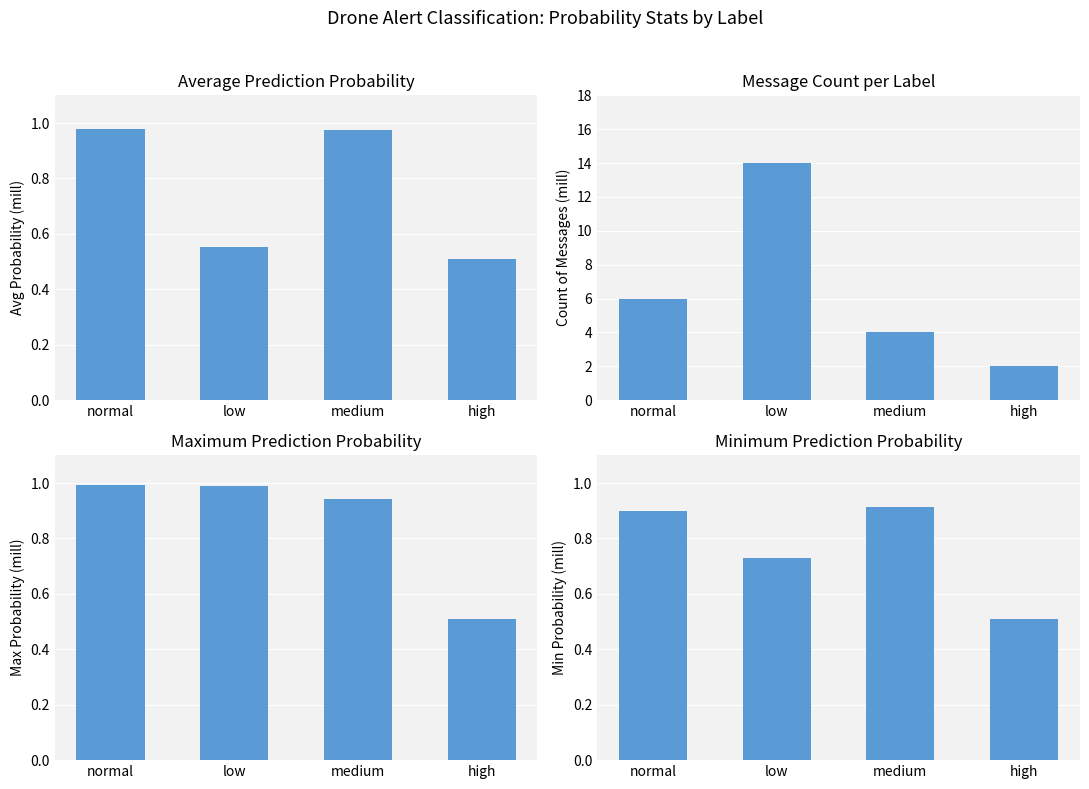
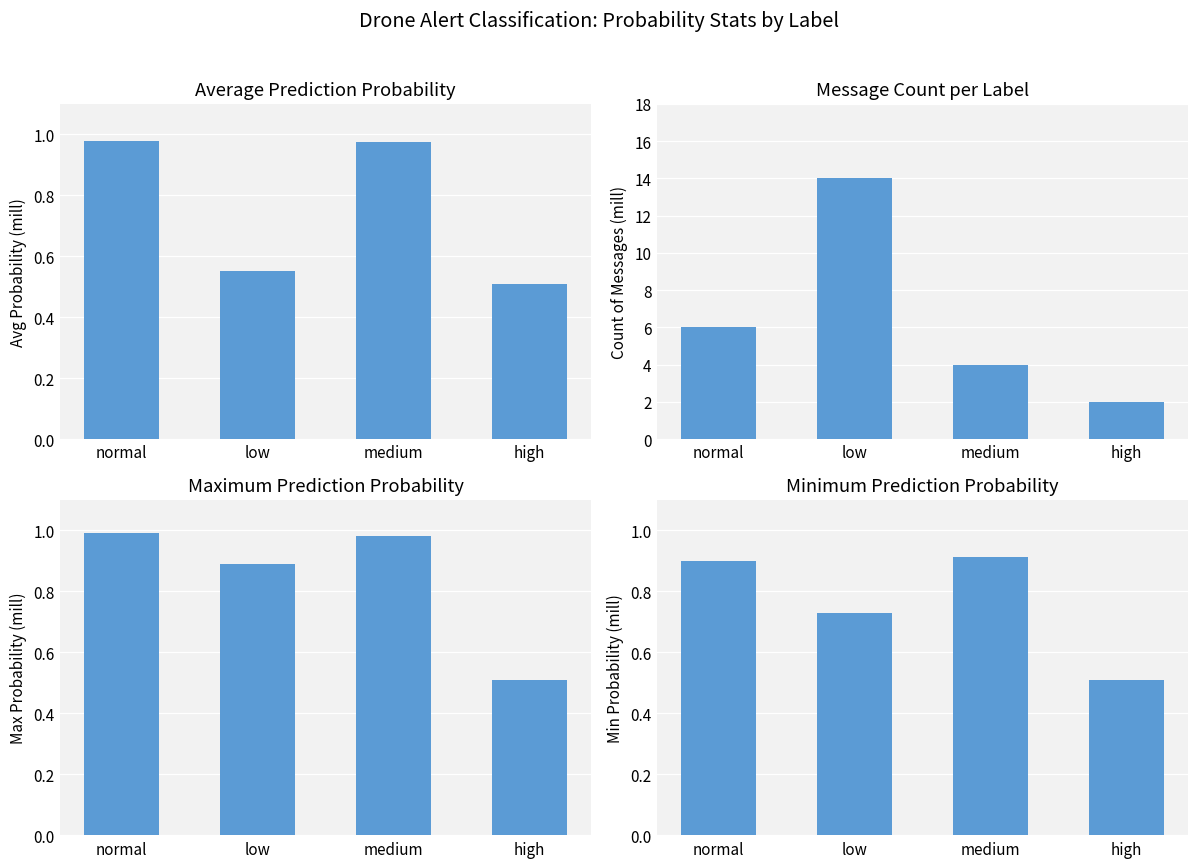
Maximum Prediction Probability, low: 0.99 -> 0.89
Maximum Prediction Probability, medium: 0.94 -> 0.98
